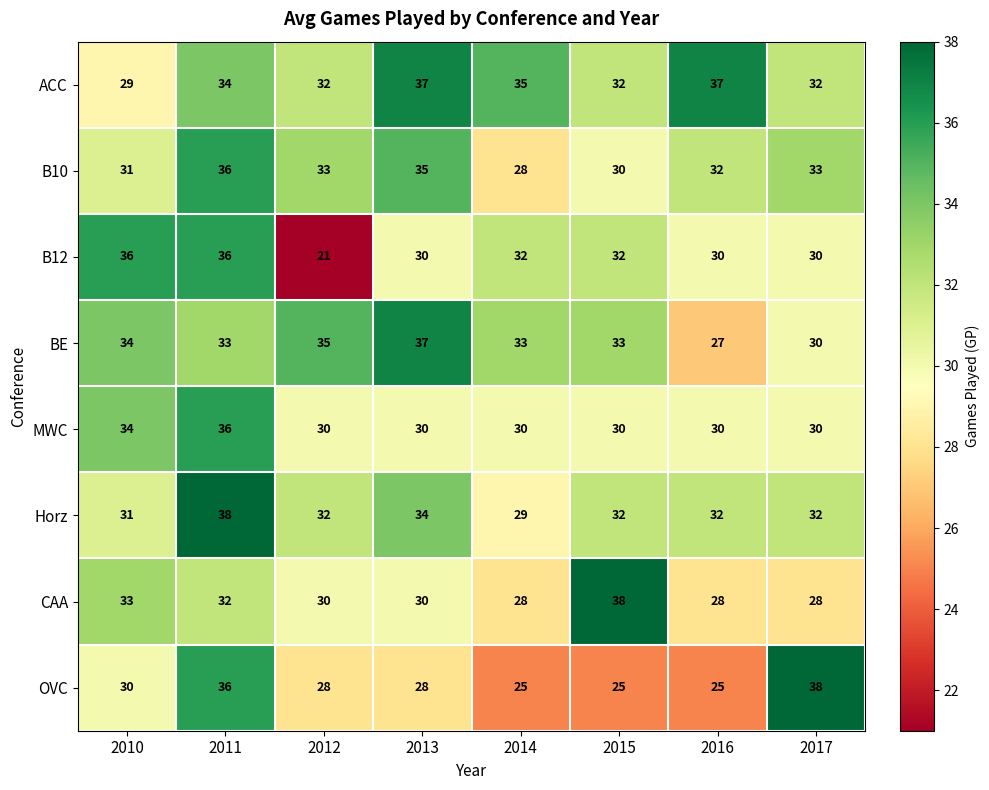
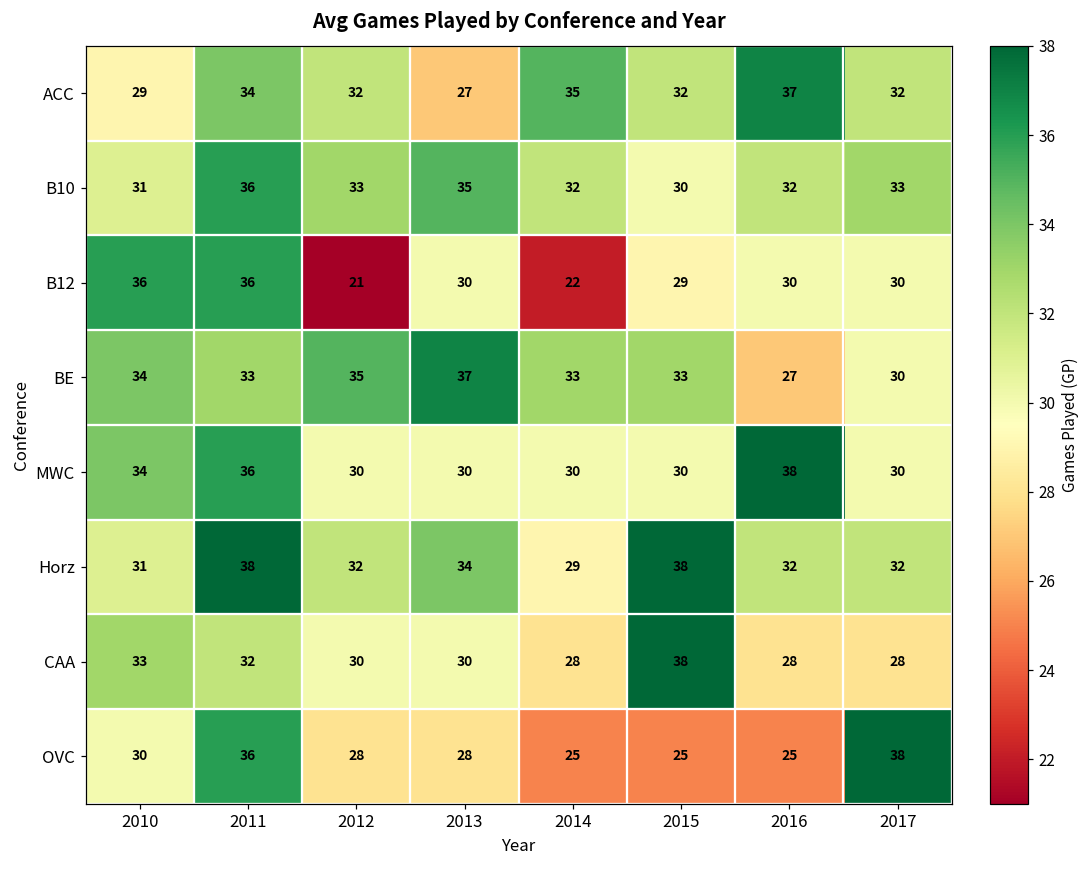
ACC, 2013: 37 -> 27
B10, 2014: 28 -> 32
B12, 2014: 32 -> 22
B12, 2015: 32 -> 29
MWC, 2016: 30 -> 38
Horz, 2015: 32 -> 38
